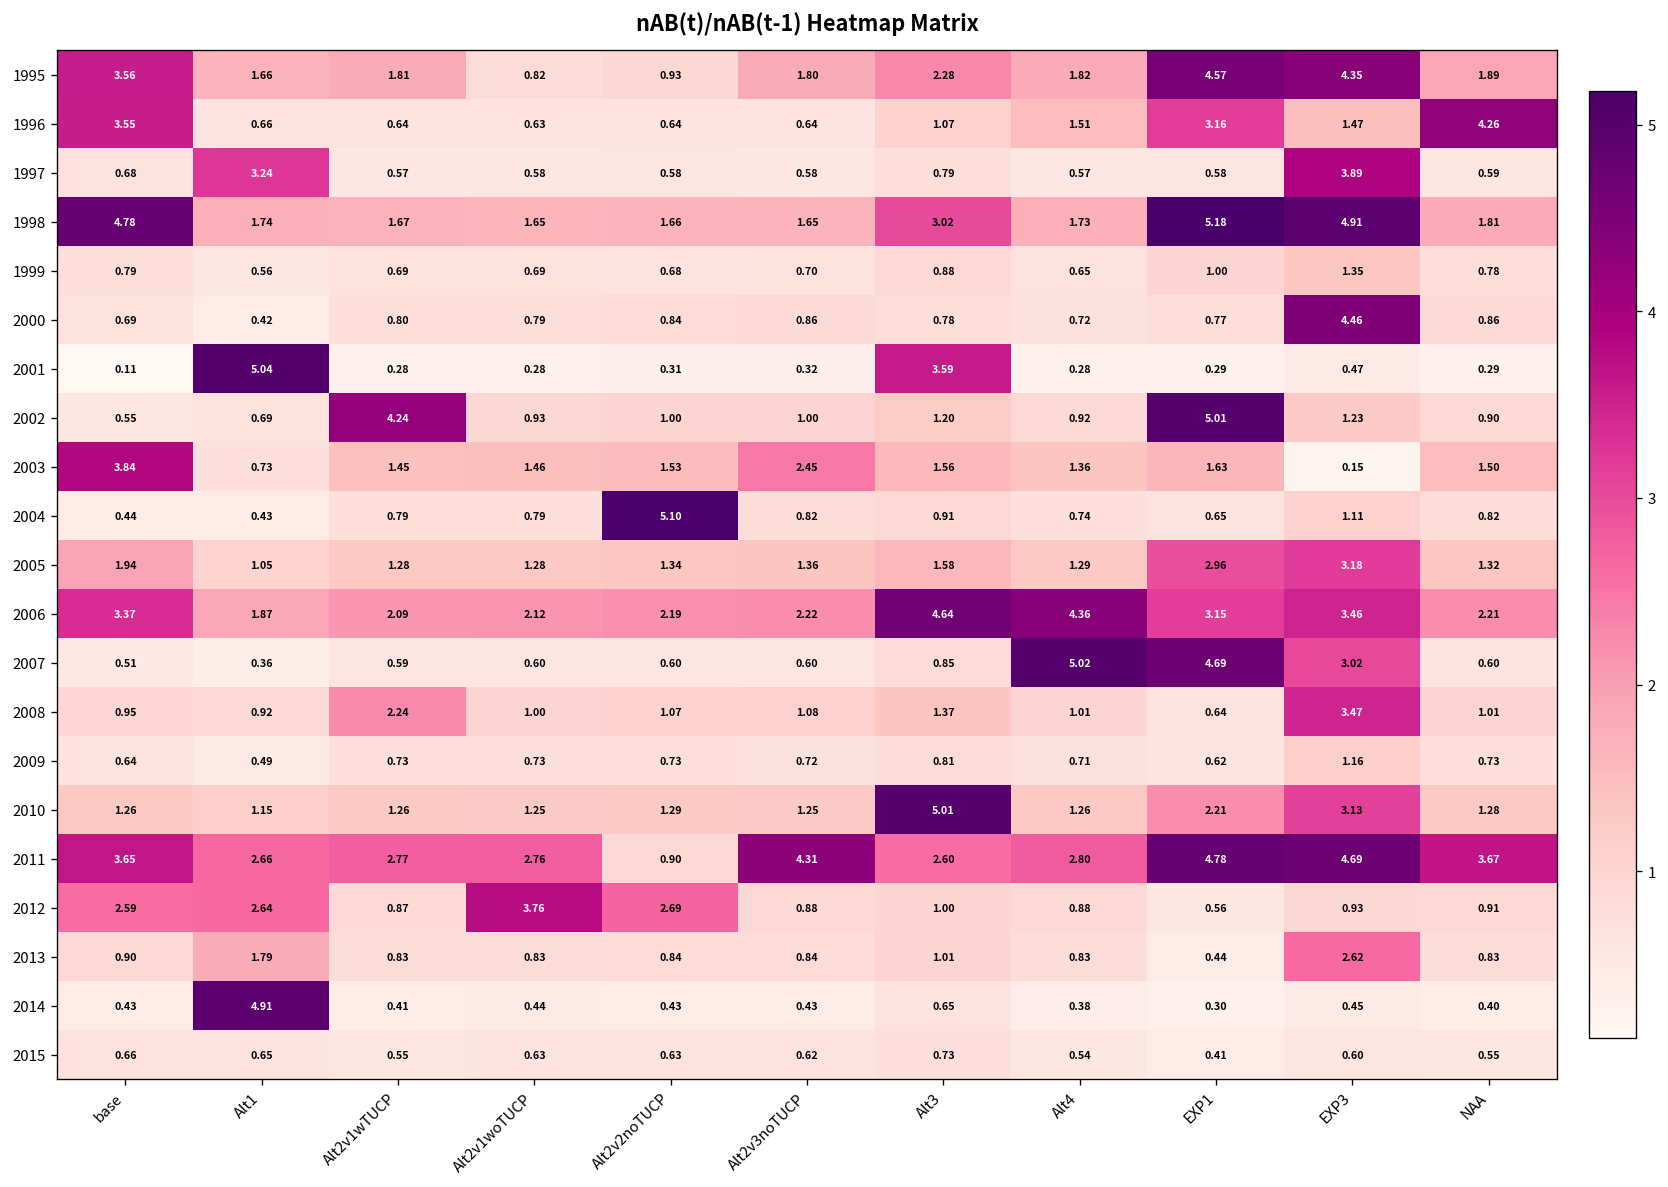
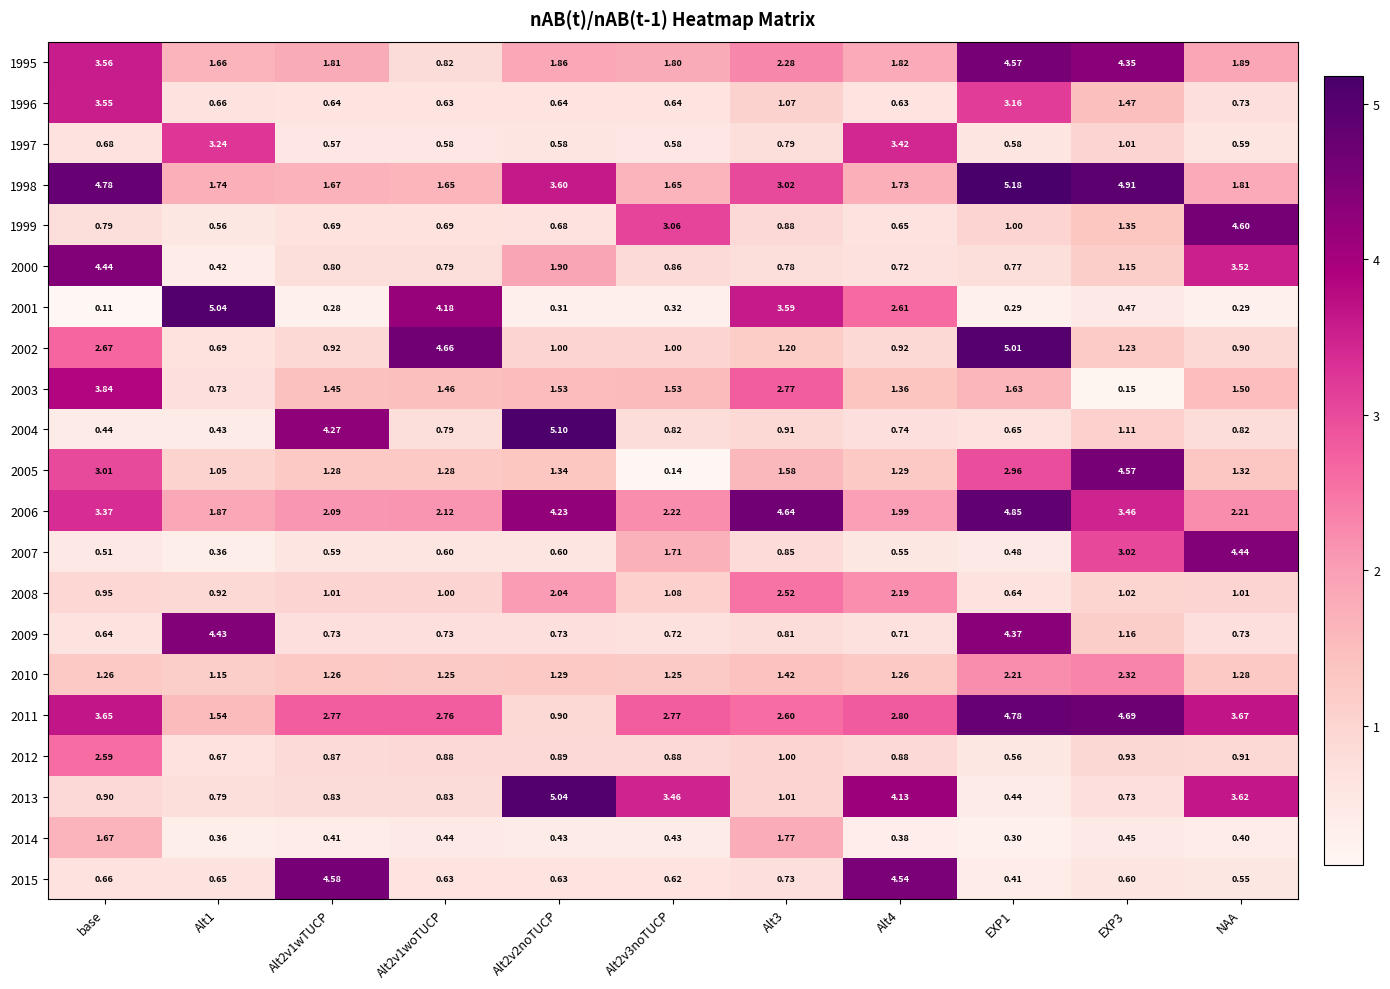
1995, Alt2v2noTUCP: 0.93 -> 1.86
1996, Alt4: 1.51 -> 0.63
1996, NAA: 4.26 -> 0.73
1997, Alt4: 0.57 -> 3.42
1997, EXP3: 3.89 -> 1.01
1998, Alt2v2noTUCP: 1.66 -> 3.60
1999, Alt2v3noTUCP: 0.70 -> 3.06
1999, NAA: 0.78 -> 4.60
2000, base: 0.69 -> 4.44
2000, Alt2v2noTUCP: 0.84 -> 1.90
2000, EXP3: 4.46 -> 1.15
2000, NAA: 0.86 -> 3.52
2001, Alt2v1woTUCP: 0.28 -> 4.18
2001, Alt4: 0.28 -> 2.61
2002, base: 0.55 -> 2.67
2002, Alt2v1wTUCP: 4.24 -> 0.92
2002, Alt2v1woTUCP: 0.93 -> 4.66
2003, Alt2v3noTUCP: 2.45 -> 1.53
2003, Alt3: 1.56 -> 2.77
2004, Alt2v1wTUCP: 0.79 -> 4.27
2005, base: 1.94 -> 3.01
2005, Alt2v3noTUCP: 1.36 -> 0.14
2005, EXP3: 3.18 -> 4.57
2006, Alt2v2noTUCP: 2.19 -> 4.23
2006, Alt4: 4.36 -> 1.99
2006, EXP1: 3.15 -> 4.85
2007, Alt2v3noTUCP: 0.60 -> 1.71
2007, Alt4: 5.02 -> 0.55
2007, EXP1: 4.69 -> 0.48
2007, NAA: 0.60 -> 4.44
2008, Alt2v1wTUCP: 2.24 -> 1.01
2008, Alt2v2noTUCP: 1.07 -> 2.04
2008, Alt3: 1.37 -> 2.52
2008, Alt4: 1.01 -> 2.19
2008, EXP3: 3.47 -> 1.02
2009, Alt1: 0.49 -> 4.43
2009, EXP1: 0.62 -> 4.37
2010, Alt3: 5.01 -> 1.42
2010, EXP3: 3.13 -> 2.32
2011, Alt1: 2.66 -> 1.54
2011, Alt2v3noTUCP: 4.31 -> 2.77
2012, Alt1: 2.64 -> 0.67
2012, Alt2v1woTUCP: 3.76 -> 0.88
2012, Alt2v2noTUCP: 2.69 -> 0.89
2013, Alt1: 1.79 -> 0.79
2013, Alt2v2noTUCP: 0.84 -> 5.04
2013, Alt2v3noTUCP: 0.84 -> 3.46
2013, Alt4: 0.83 -> 4.13
2013, EXP3: 2.62 -> 0.73
2013, NAA: 0.83 -> 3.62
2014, base: 0.43 -> 1.67
2014, Alt1: 4.91 -> 0.36
2014, Alt3: 0.65 -> 1.77
2015, Alt2v1wTUCP: 0.55 -> 4.58
2015, Alt4: 0.54 -> 4.54
